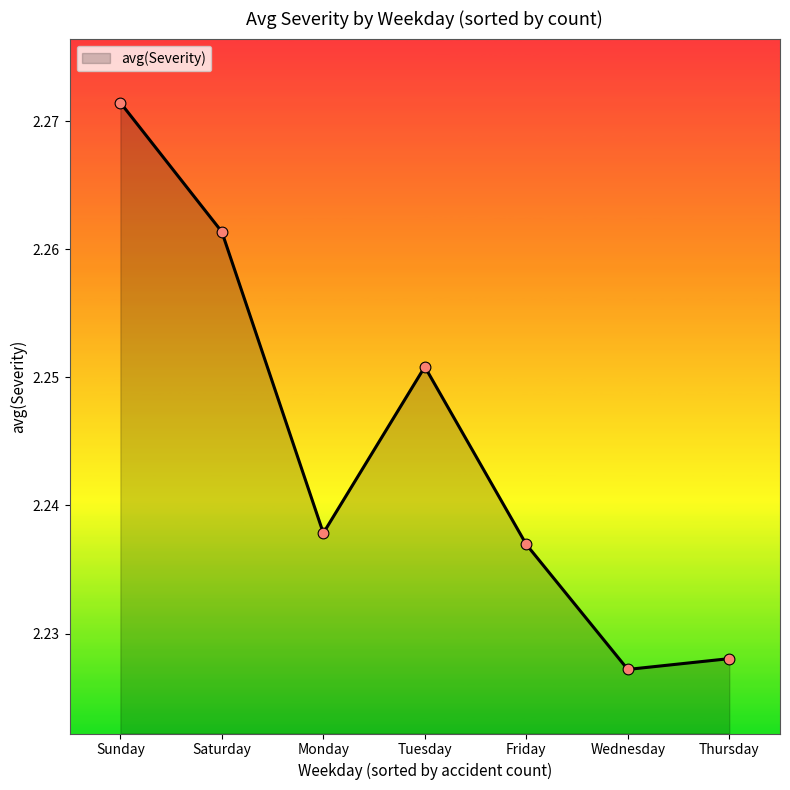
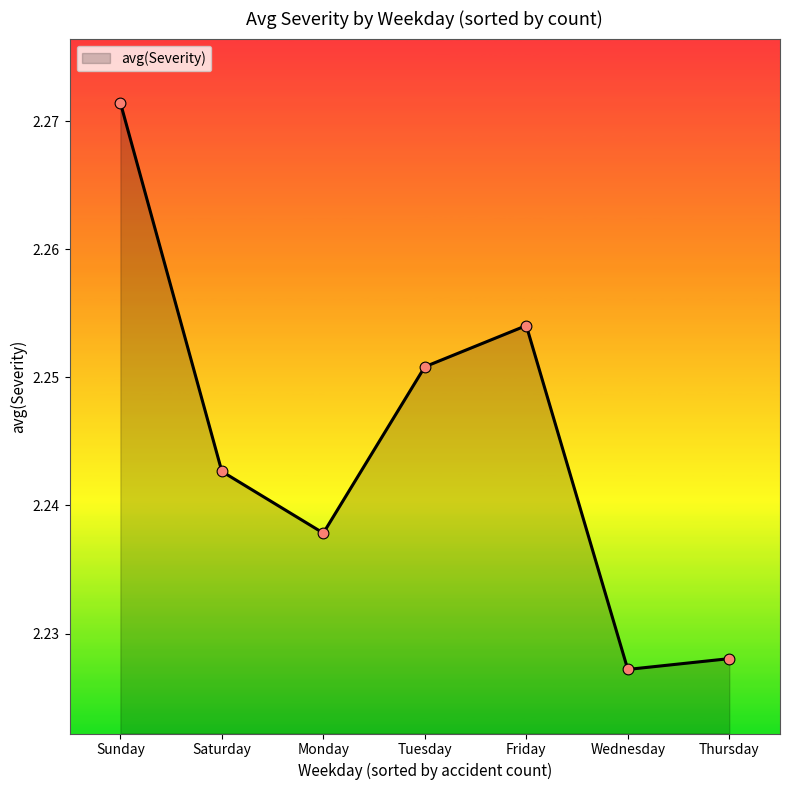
Saturday: 2.2614 -> 2.2427
Friday: 2.2370 -> 2.2540
